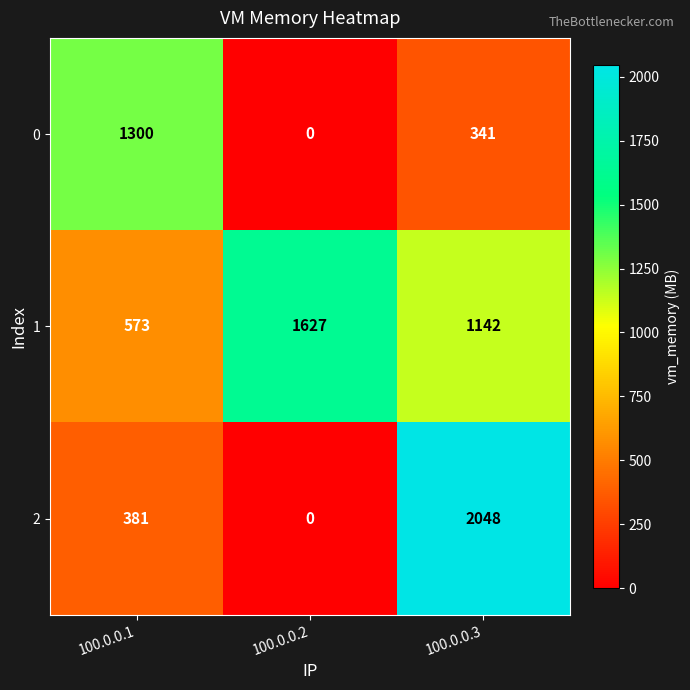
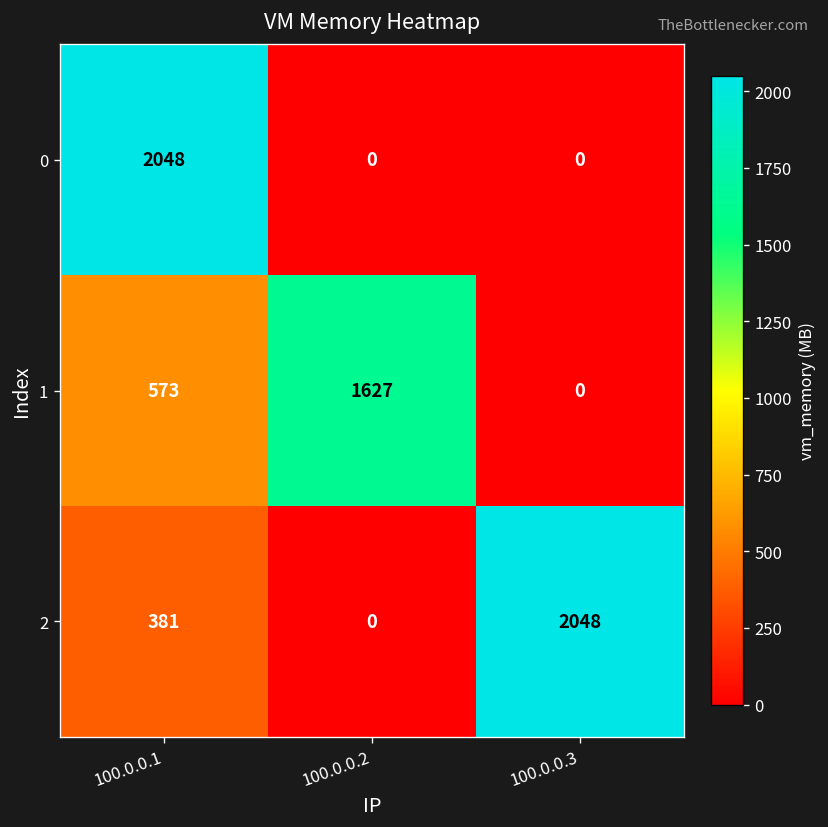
0, 100.0.0.1: 1300 -> 2048
0, 100.0.0.3: 341 -> 0
1, 100.0.0.3: 1142 -> 0
